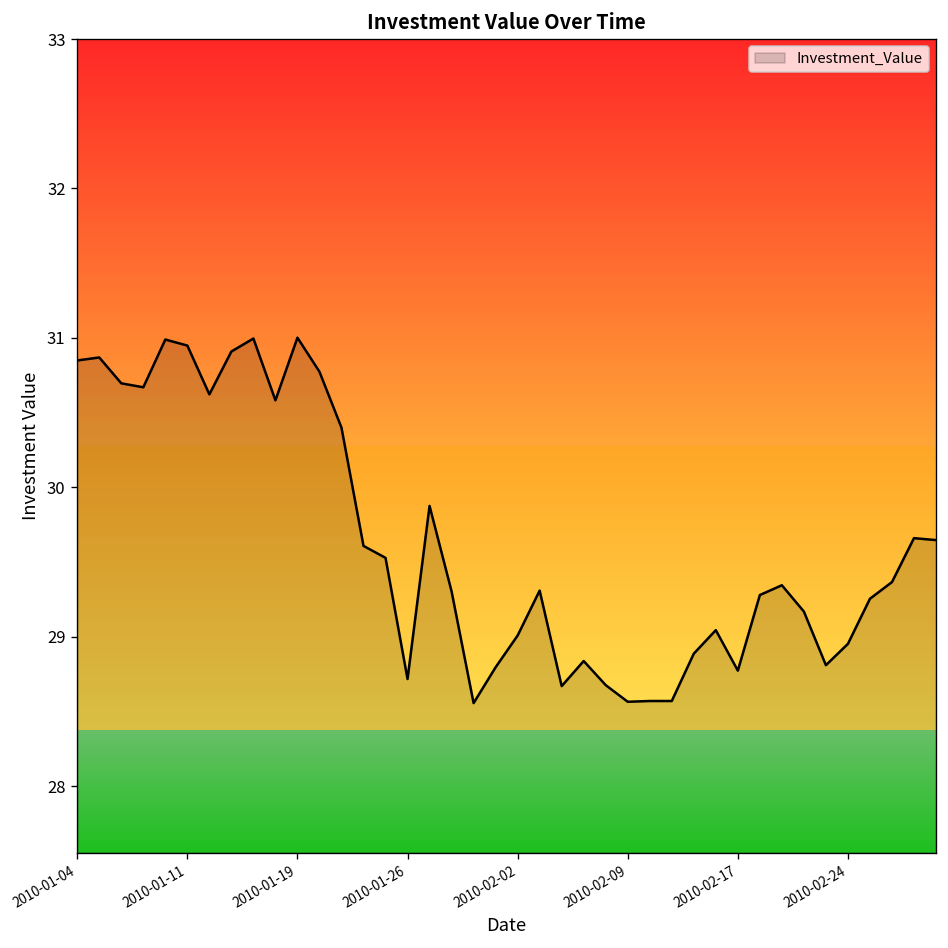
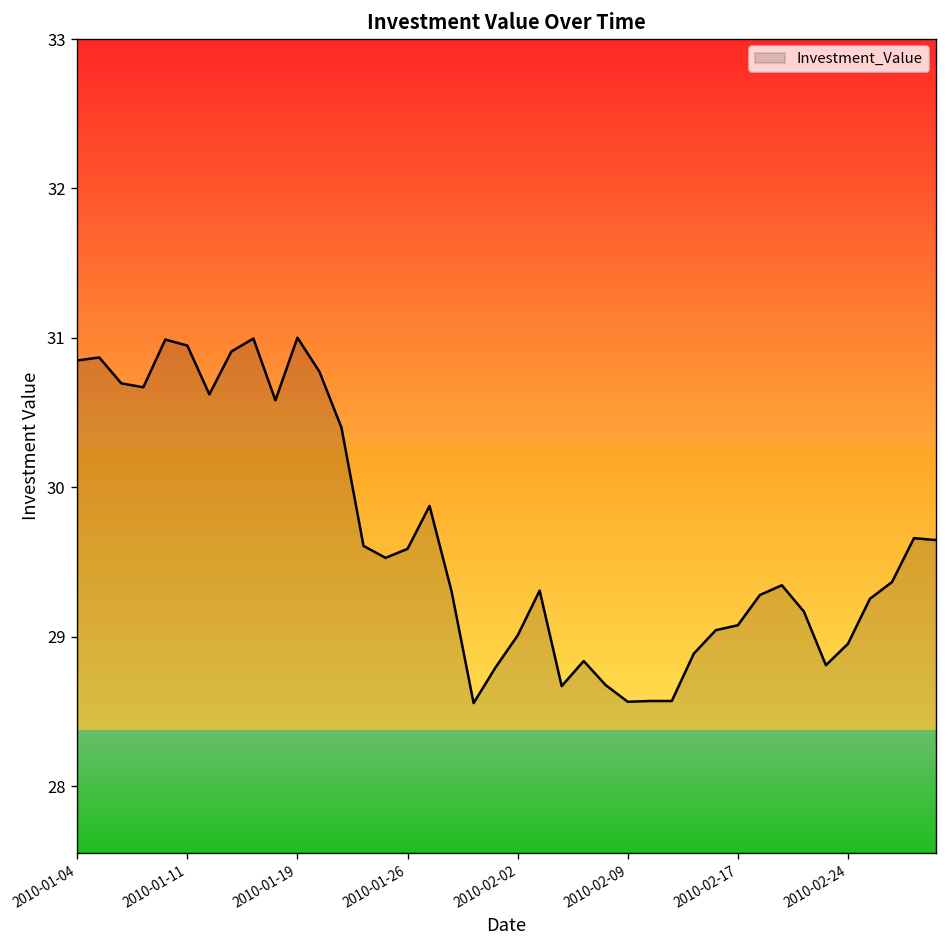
2010-01-26: 28.72 -> 29.59
2010-02-17: 28.77 -> 29.08
